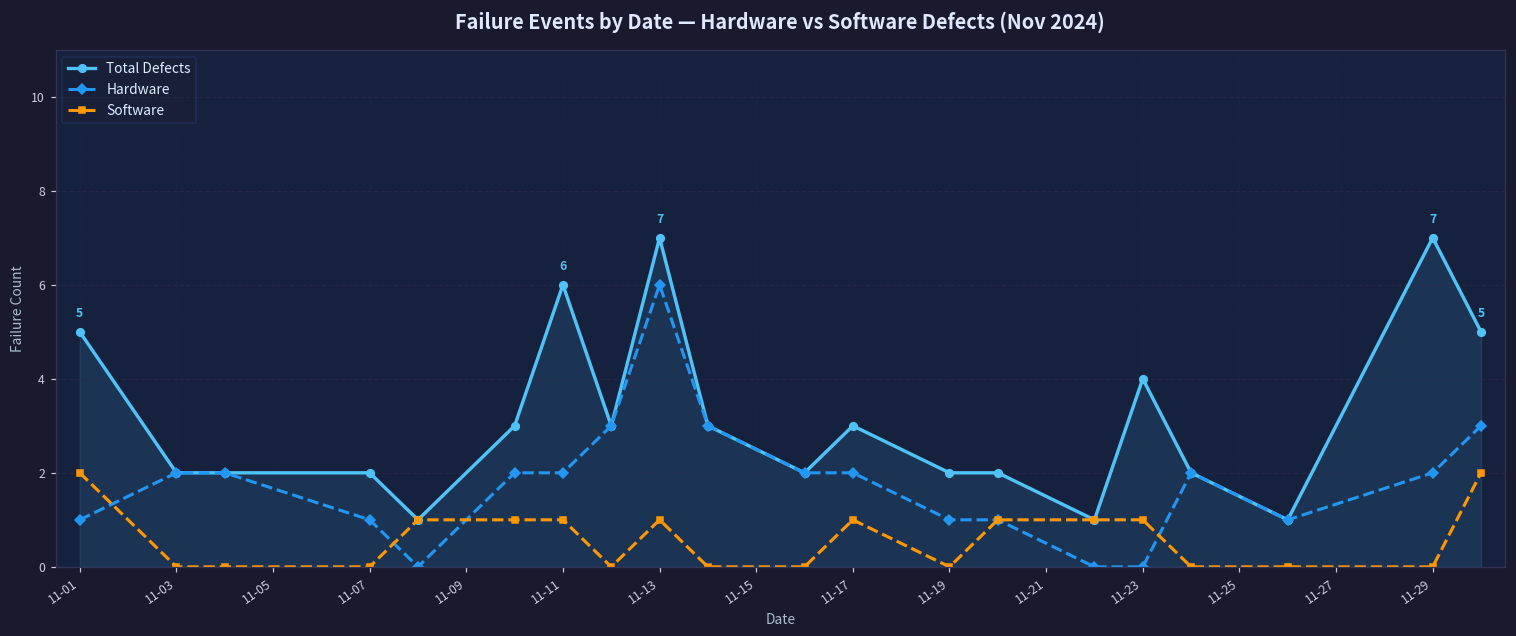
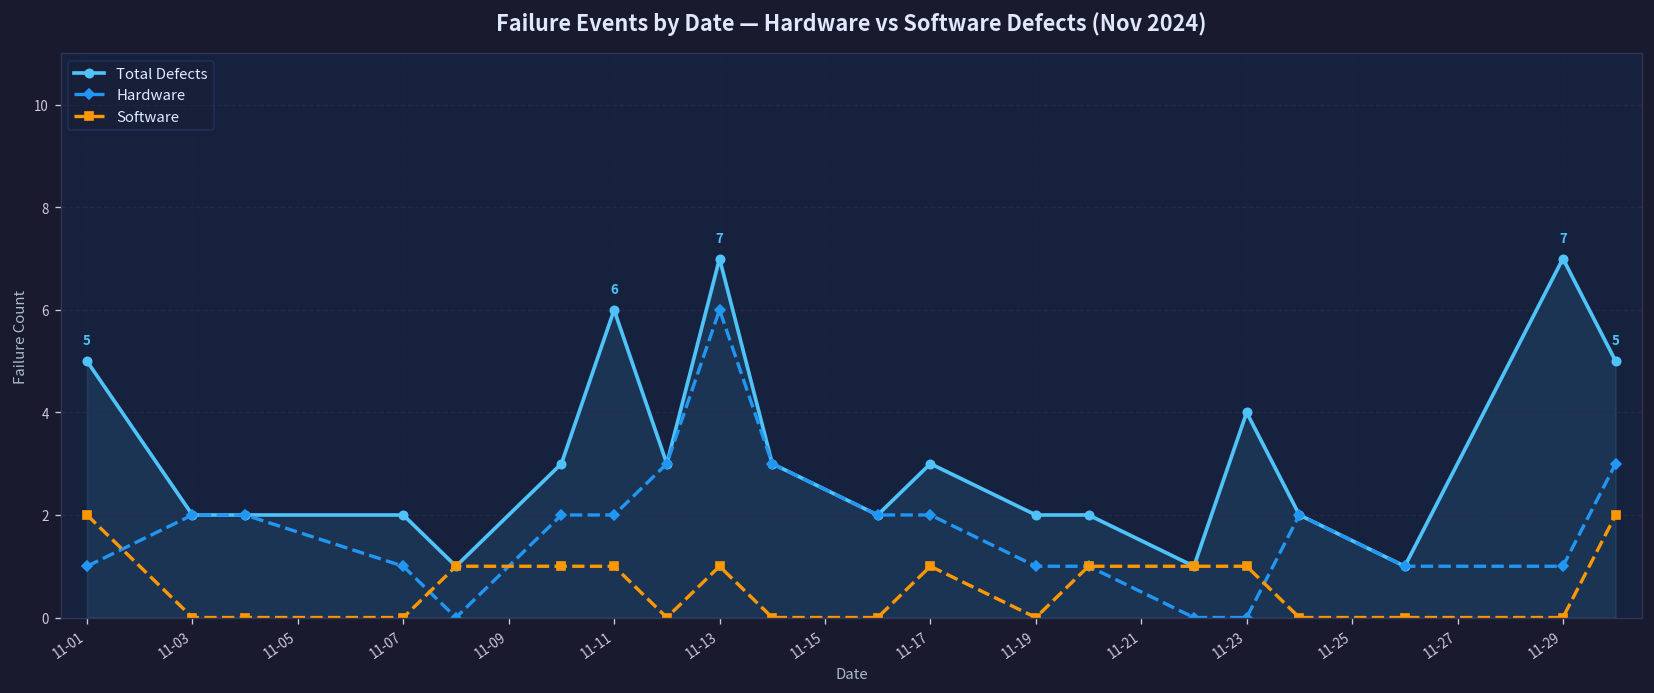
Hardware, 11-29: 2 -> 1
